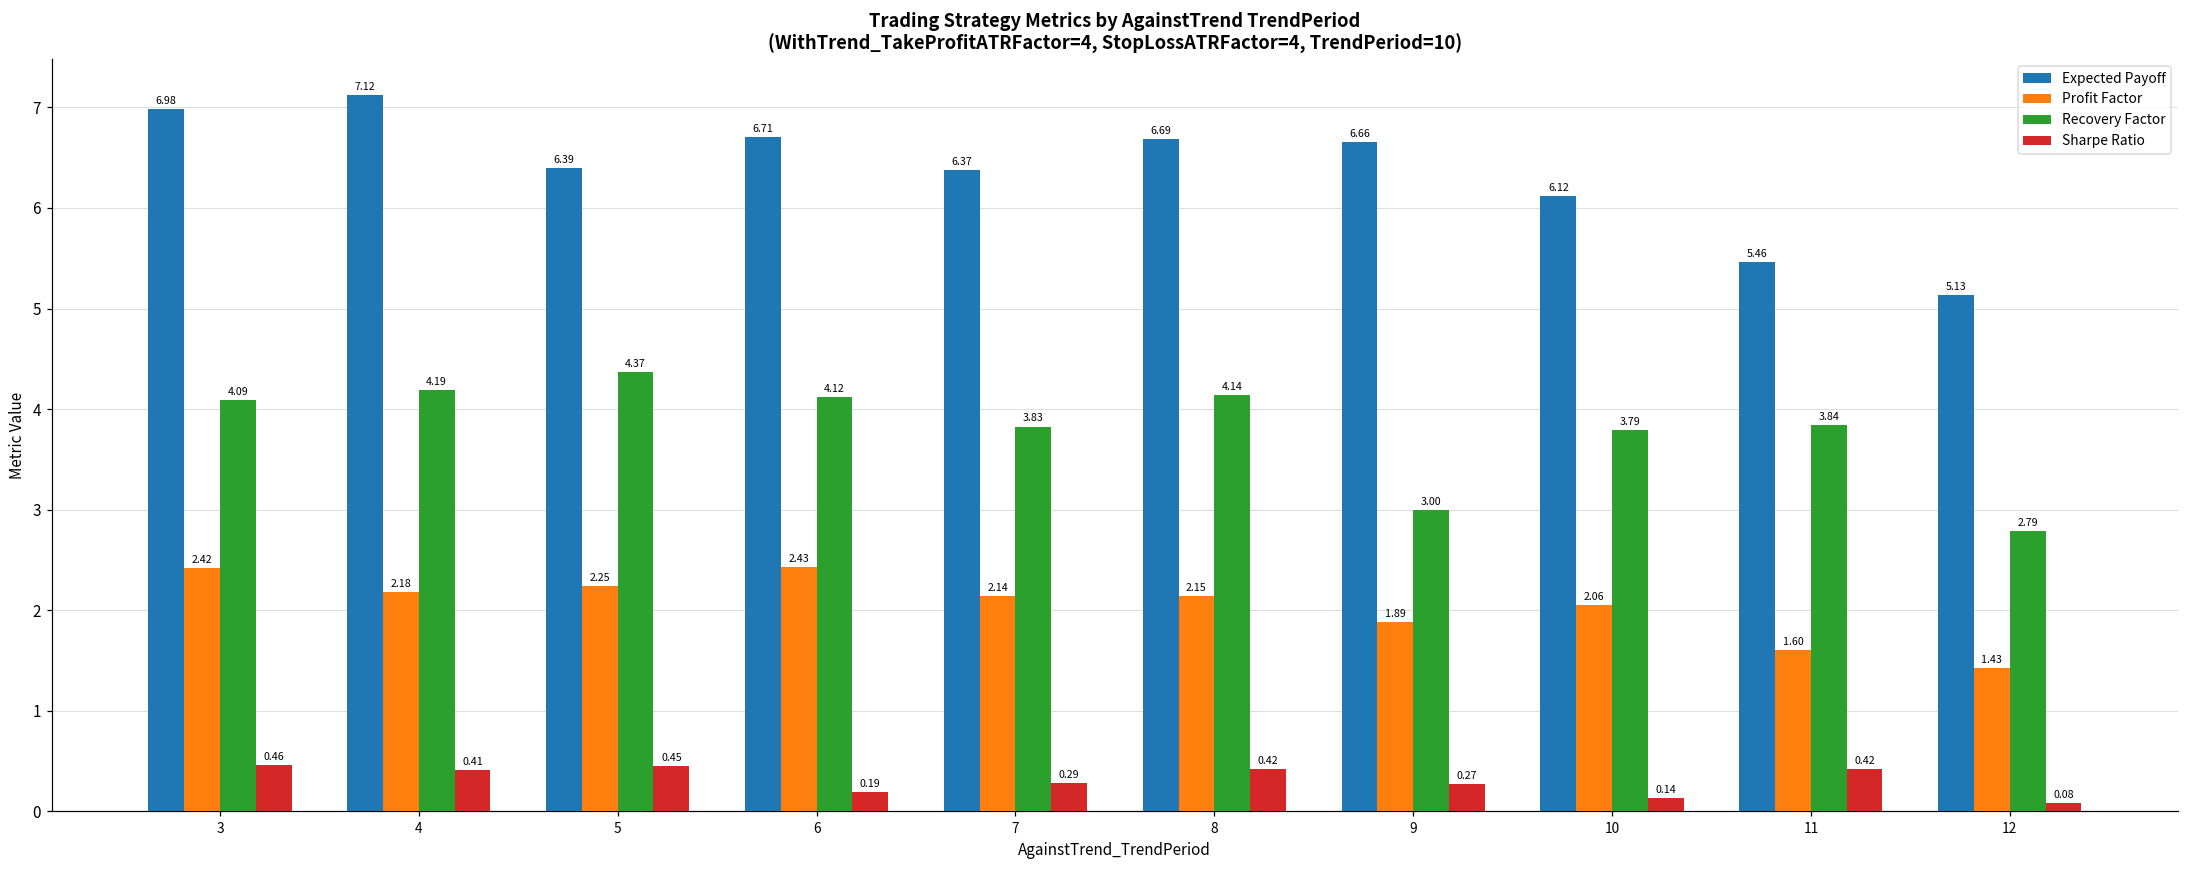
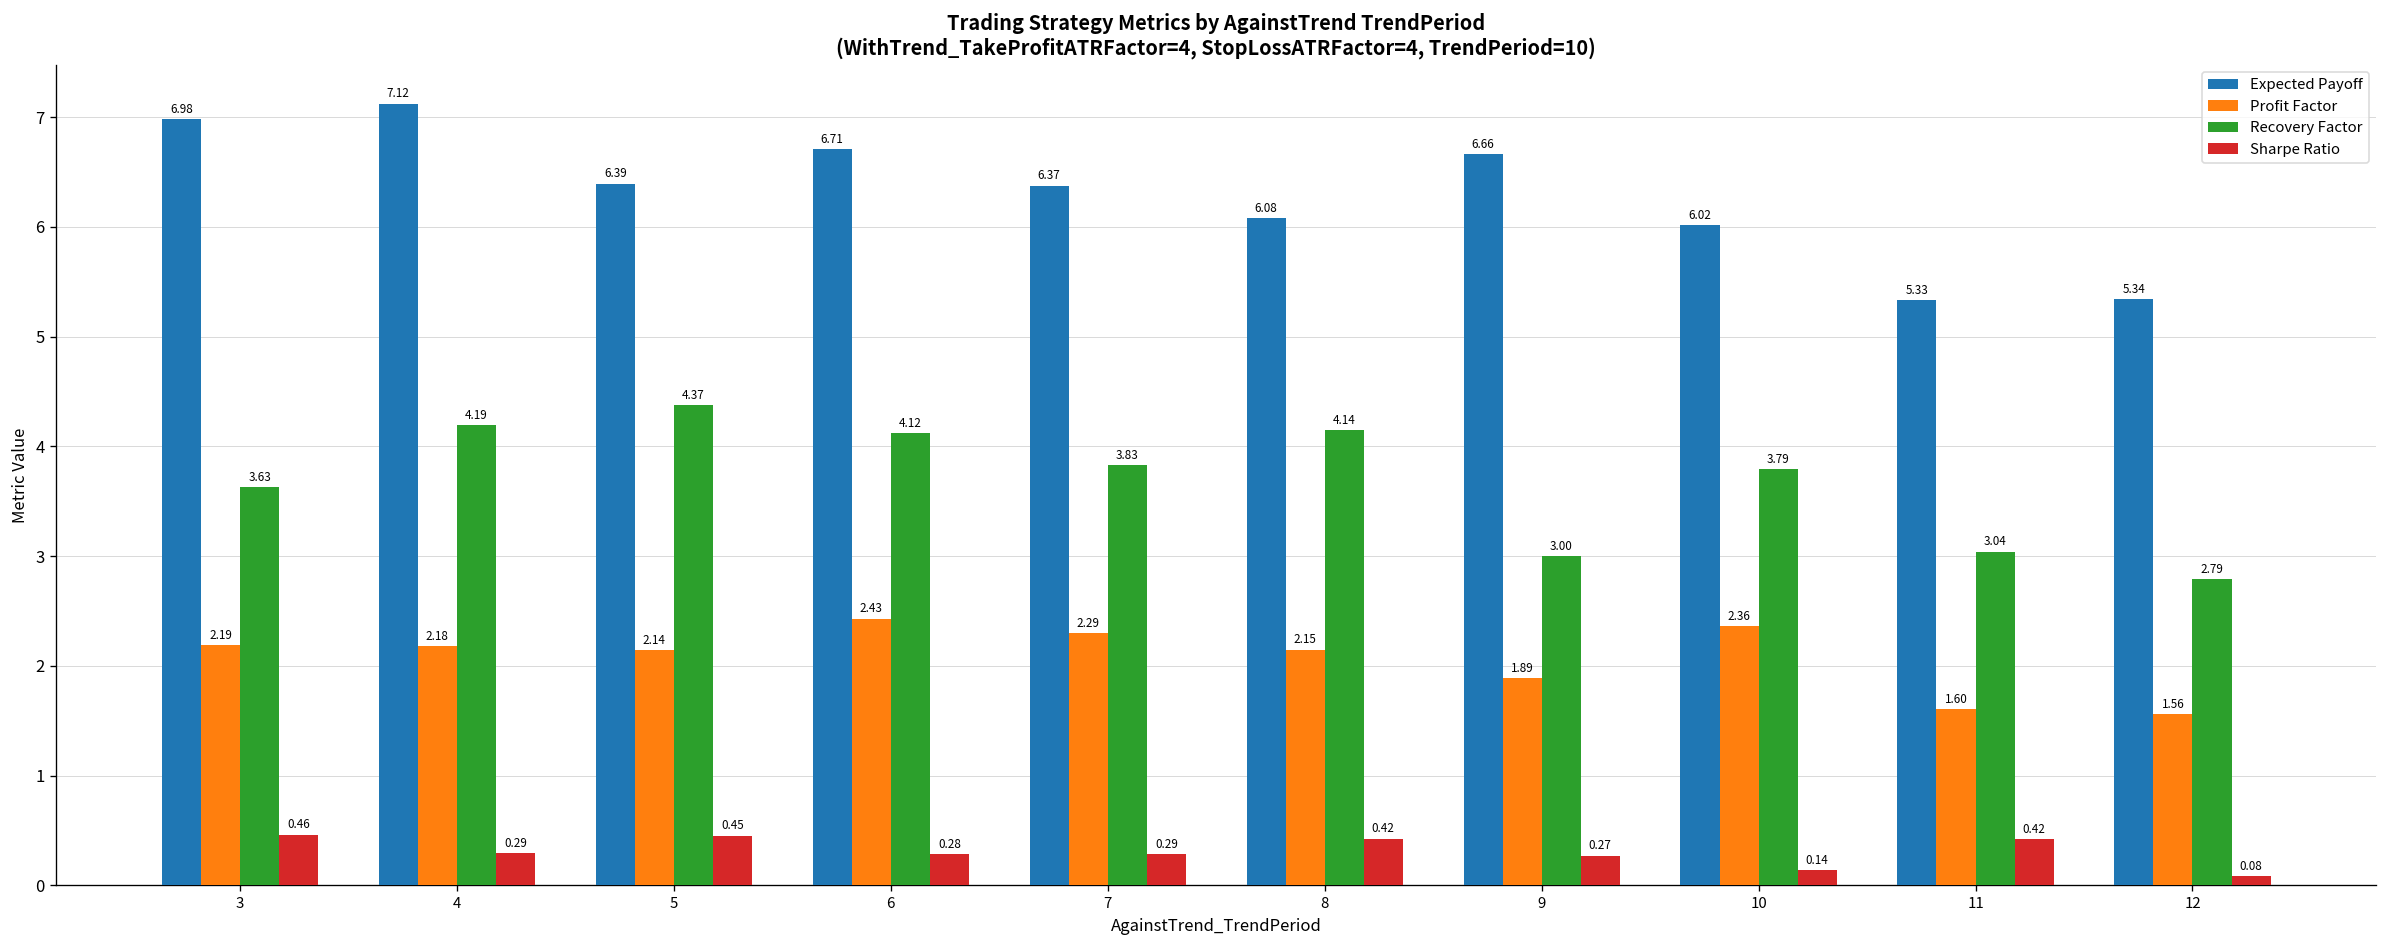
Profit Factor, 3: 2.42 -> 2.19
Recovery Factor, 3: 4.09 -> 3.63
Sharpe Ratio, 4: 0.41 -> 0.29
Profit Factor, 5: 2.25 -> 2.14
Sharpe Ratio, 6: 0.19 -> 0.28
Profit Factor, 7: 2.14 -> 2.29
Expected Payoff, 8: 6.69 -> 6.08
Expected Payoff, 10: 6.12 -> 6.02
Profit Factor, 10: 2.06 -> 2.36
Expected Payoff, 11: 5.46 -> 5.33
Recovery Factor, 11: 3.84 -> 3.04
Expected Payoff, 12: 5.13 -> 5.34
Profit Factor, 12: 1.43 -> 1.56
